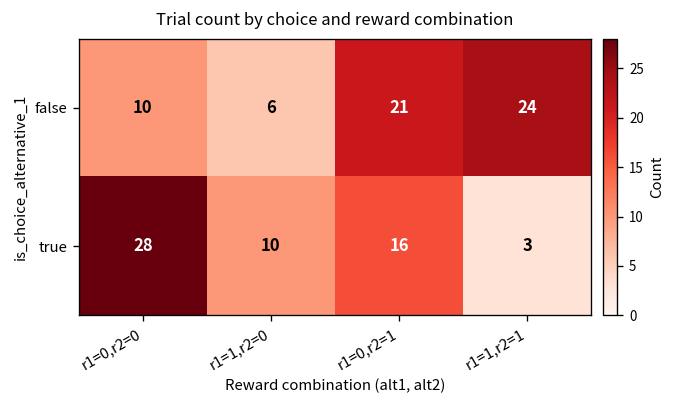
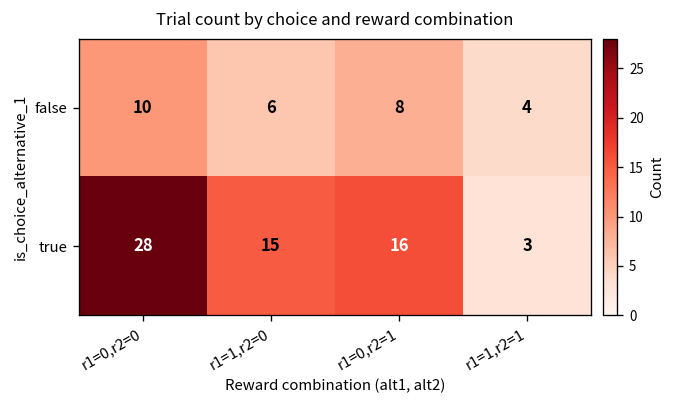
false, r1=0,r2=1: 21 -> 8
false, r1=1,r2=1: 24 -> 4
true, r1=1,r2=0: 10 -> 15
